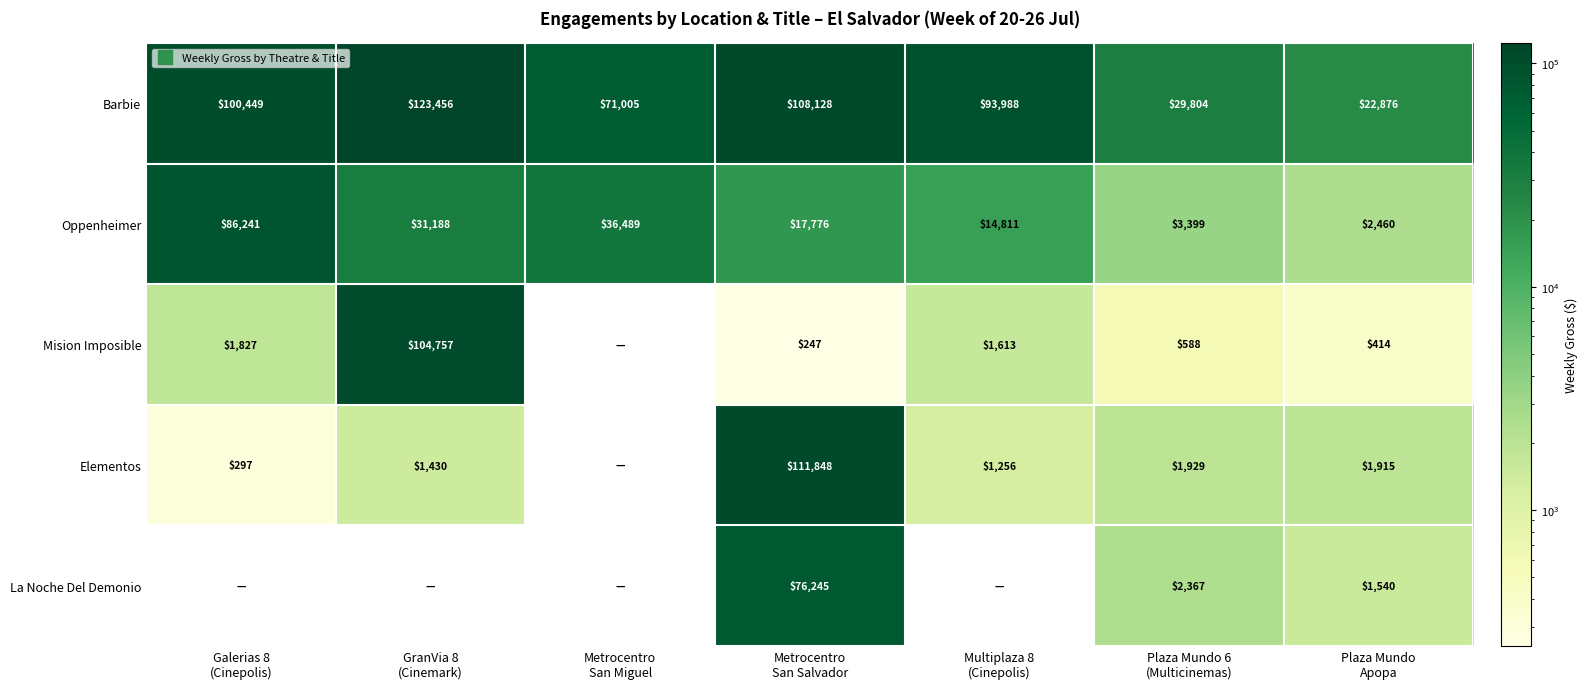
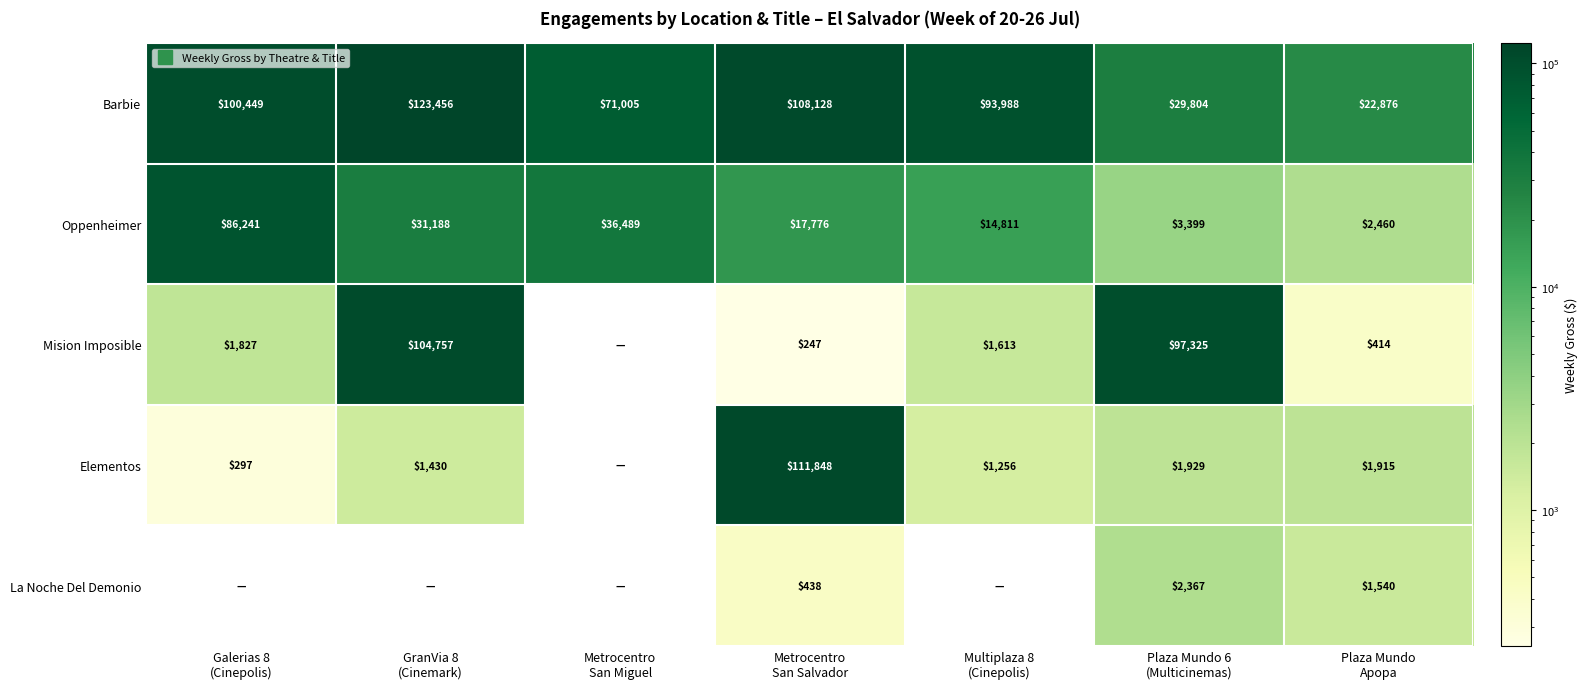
Mision Imposible, Plaza Mundo 6 (Multicinemas): $588 -> $97,325
La Noche Del Demonio, Metrocentro San Salvador: $76,245 -> $438
